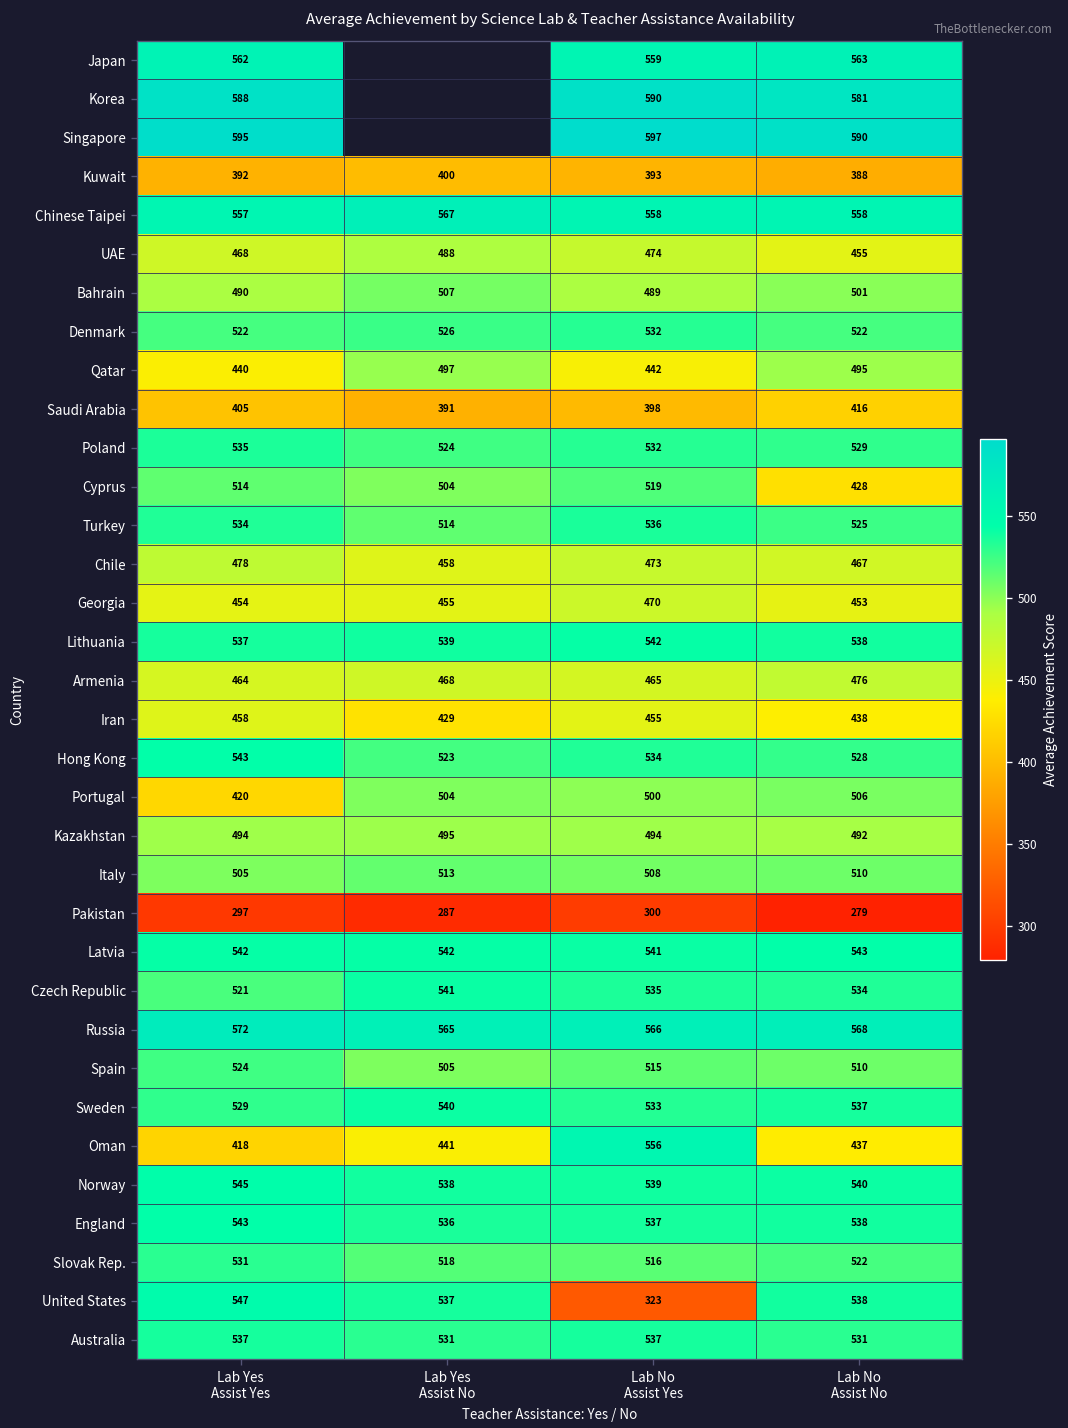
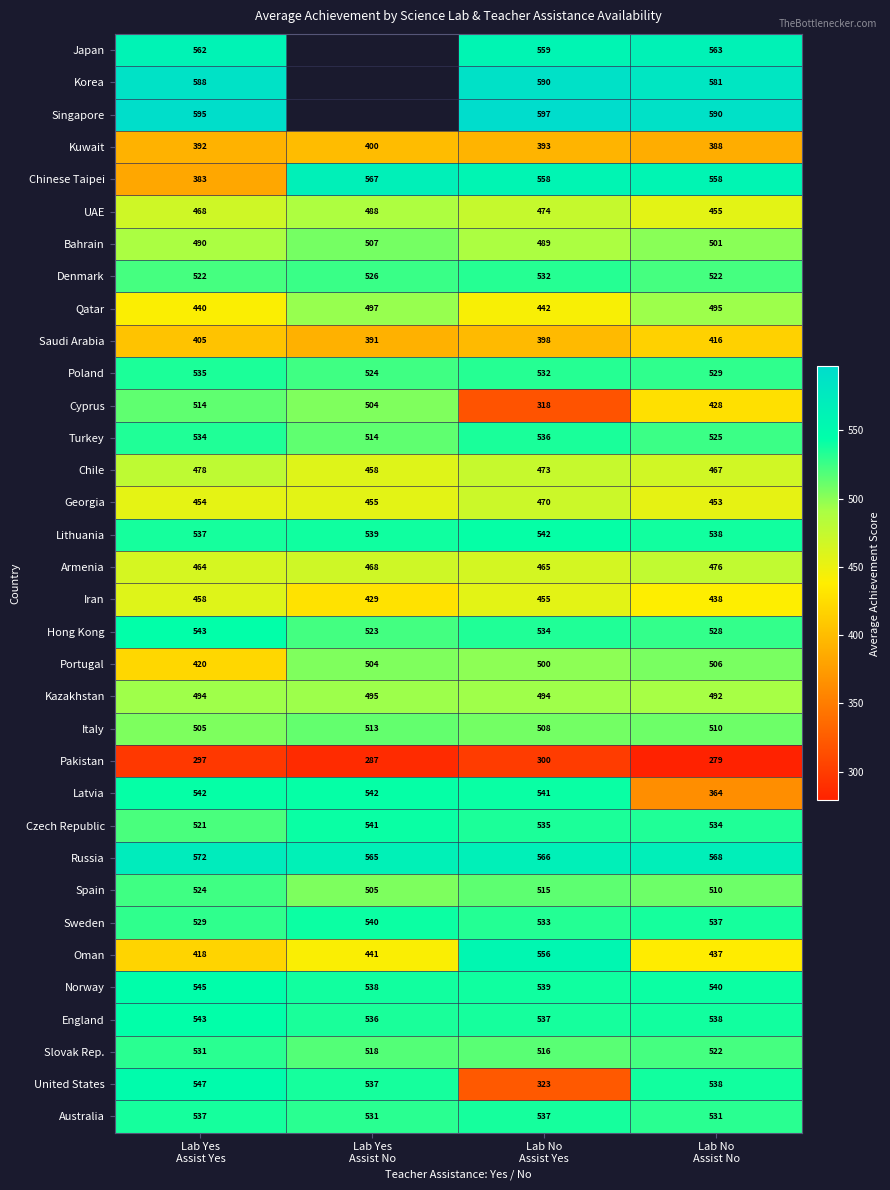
Chinese Taipei, Lab Yes Assist Yes: 557 -> 383
Cyprus, Lab No Assist Yes: 519 -> 318
Latvia, Lab No Assist No: 543 -> 364
